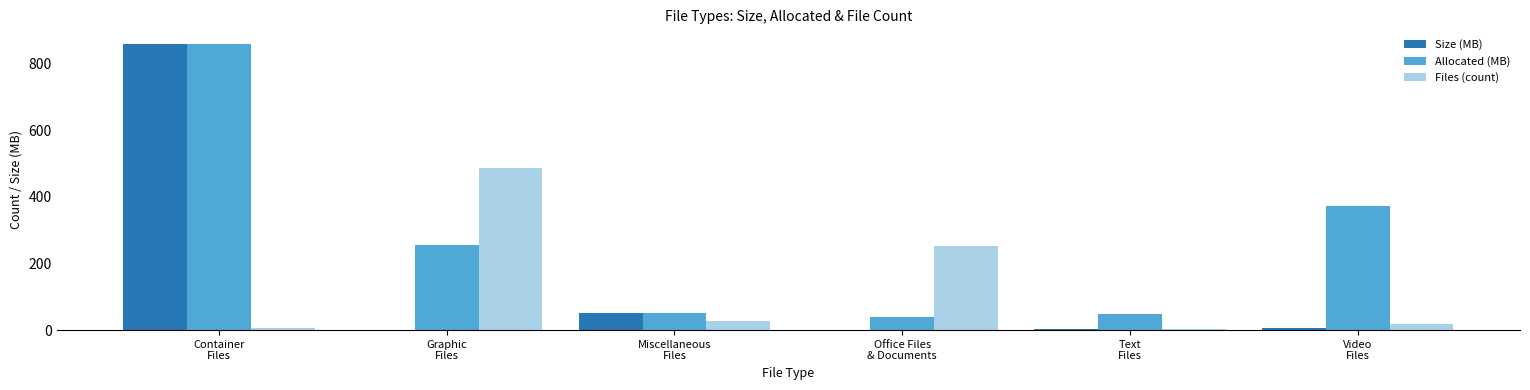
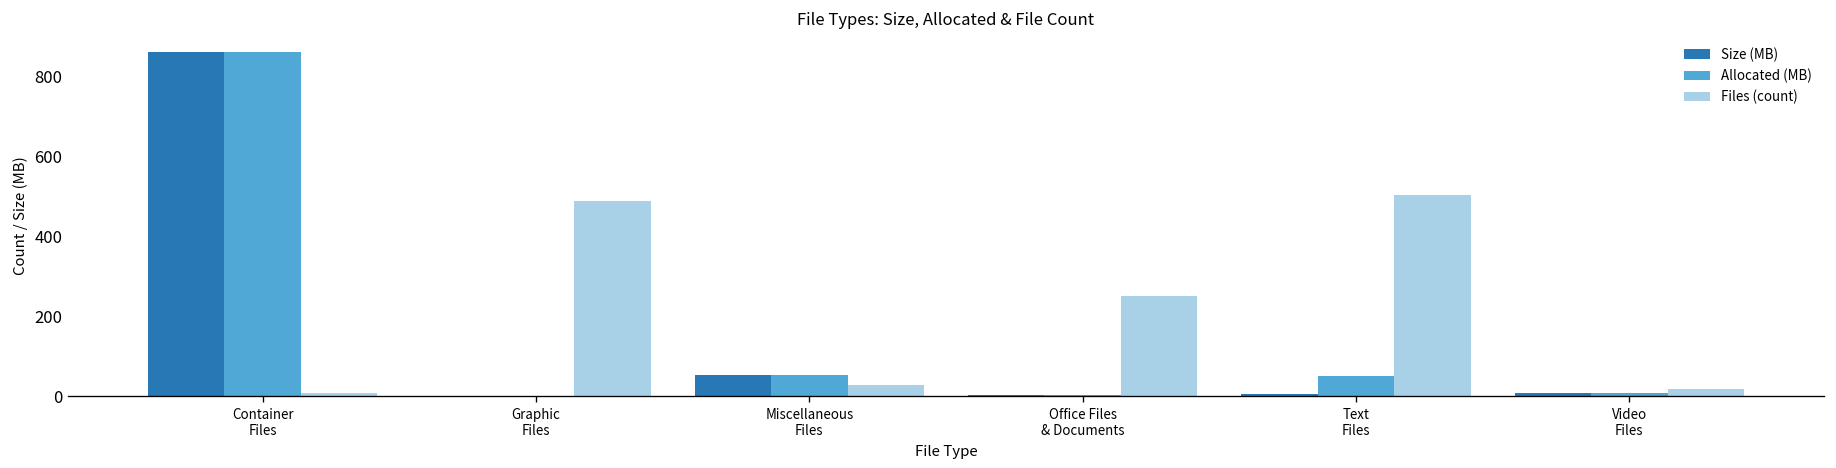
Allocated (MB), Graphic Files: 260 -> 0
Allocated (MB), Office Files & Documents: 40 -> 0
Files (count), Text Files: 0 -> 500
Allocated (MB), Video Files: 370 -> 10
